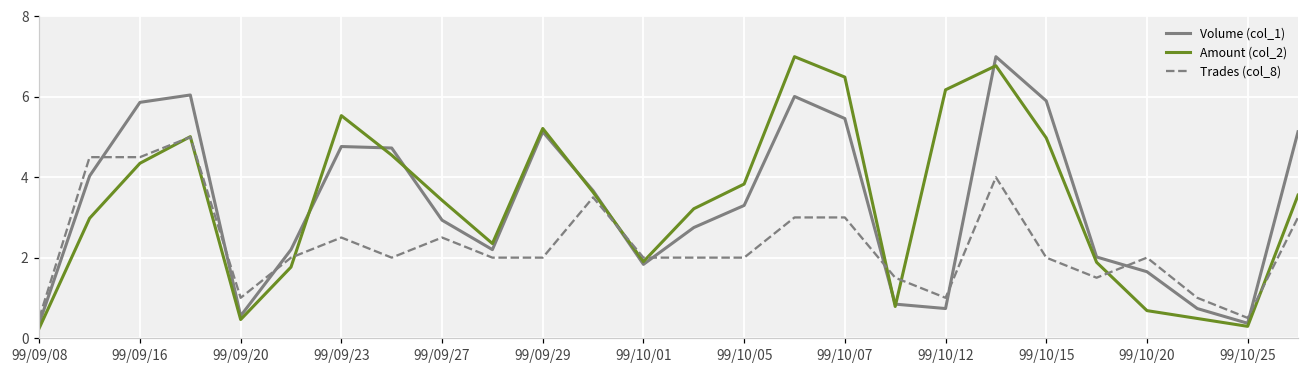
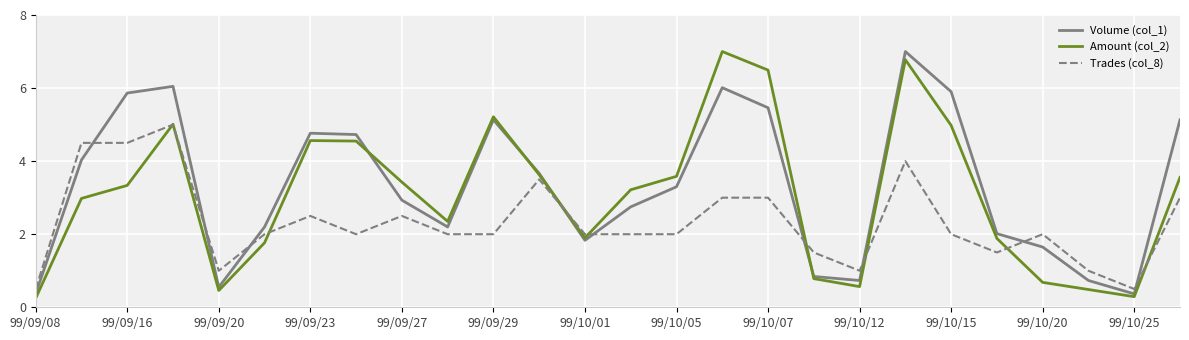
Amount (col_2), 99/09/16: 4.3 -> 3.3
Amount (col_2), 99/09/23: 5.5 -> 4.6
Amount (col_2), 99/10/05: 3.8 -> 3.6
Amount (col_2), 99/10/12: 6.2 -> 0.6
